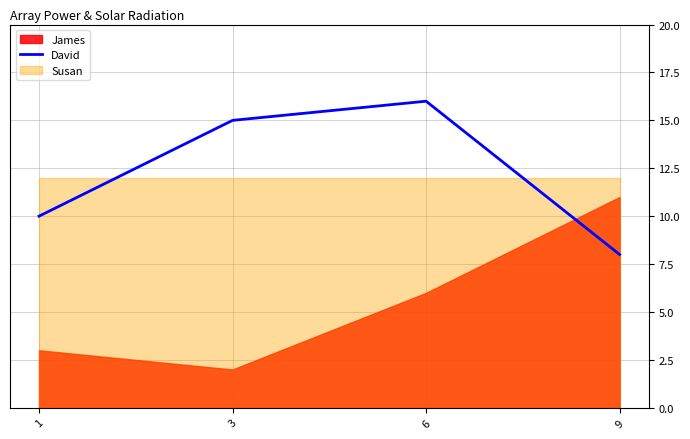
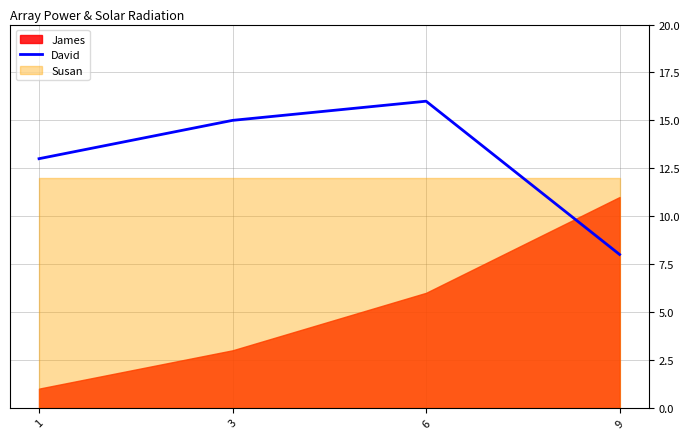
David, 1: 10 -> 13
James, 1: 3 -> 1
James, 3: 2 -> 3
